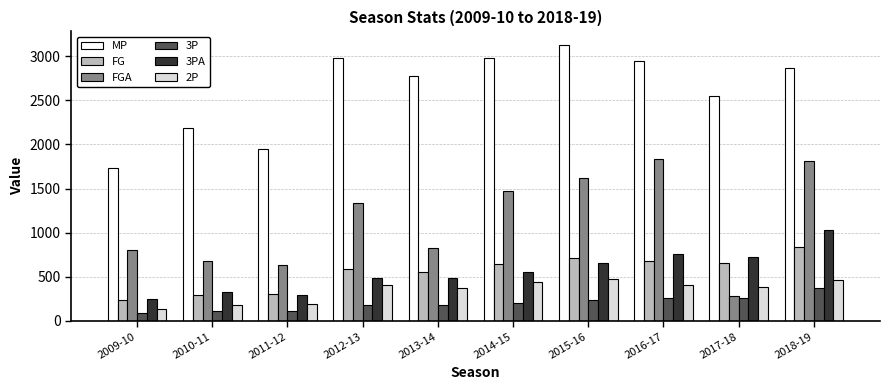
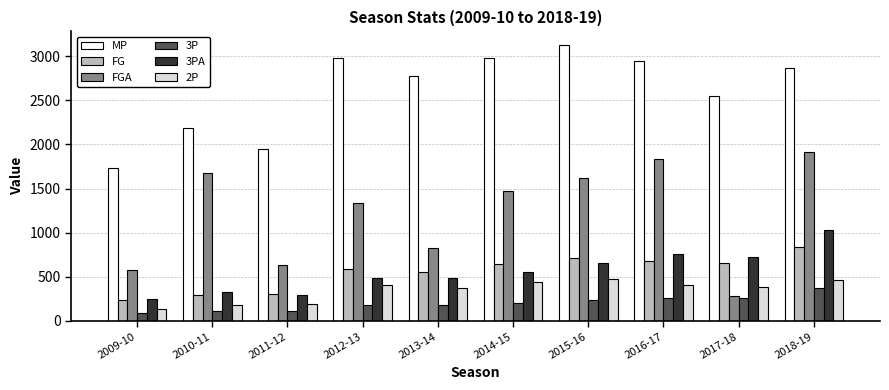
FGA, 2009-10: 800 -> 600
FGA, 2010-11: 700 -> 1700
FGA, 2018-19: 1800 -> 1900
